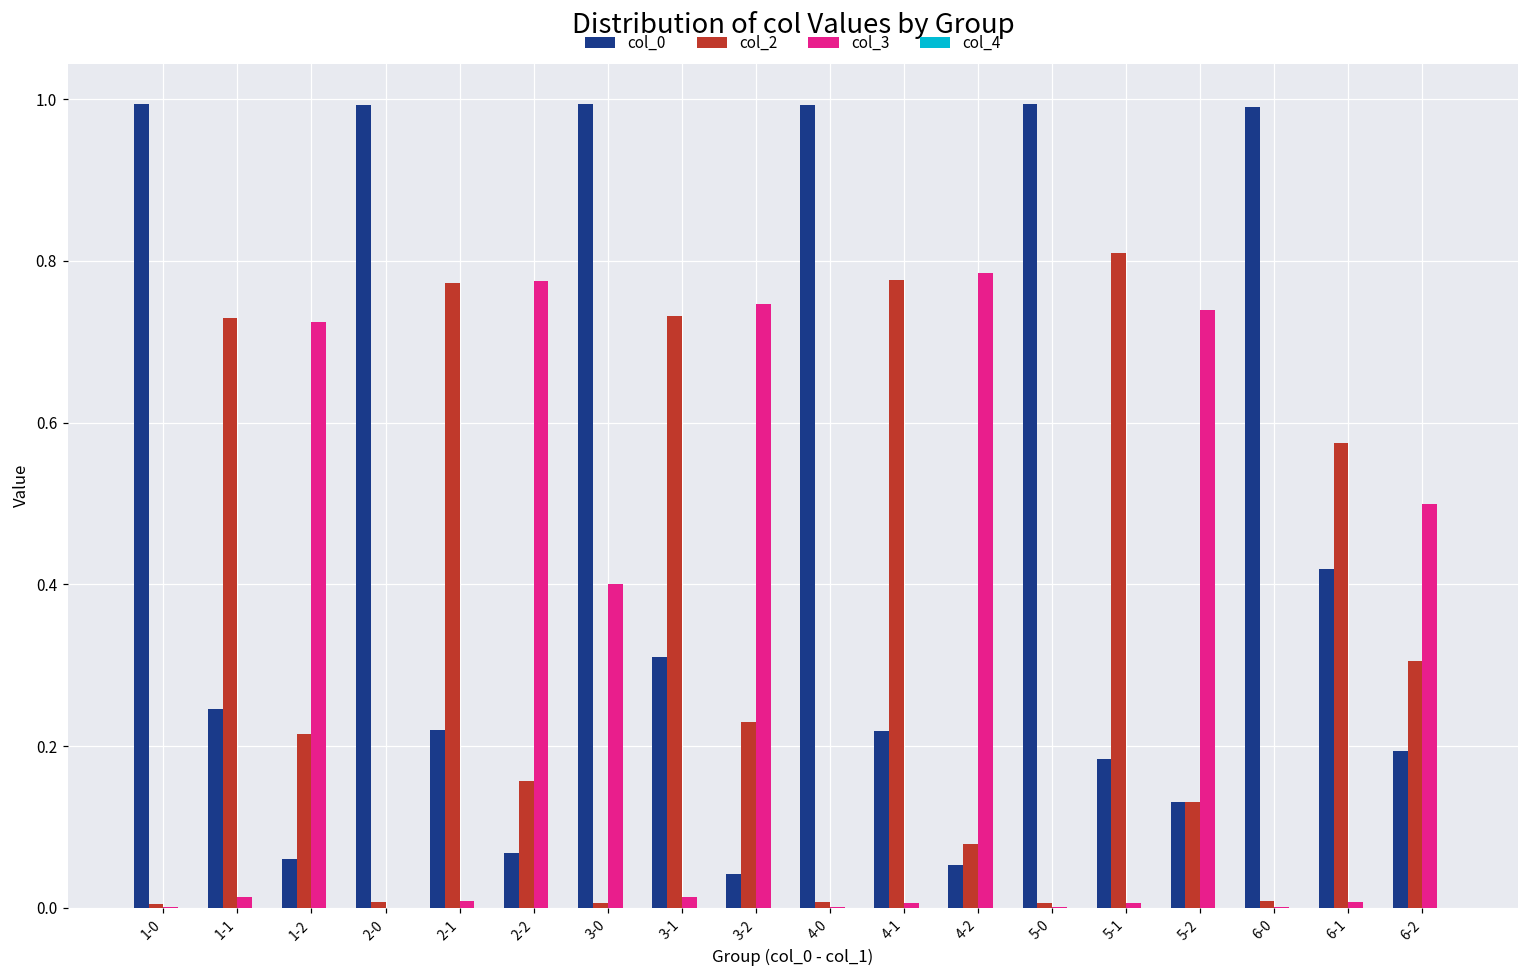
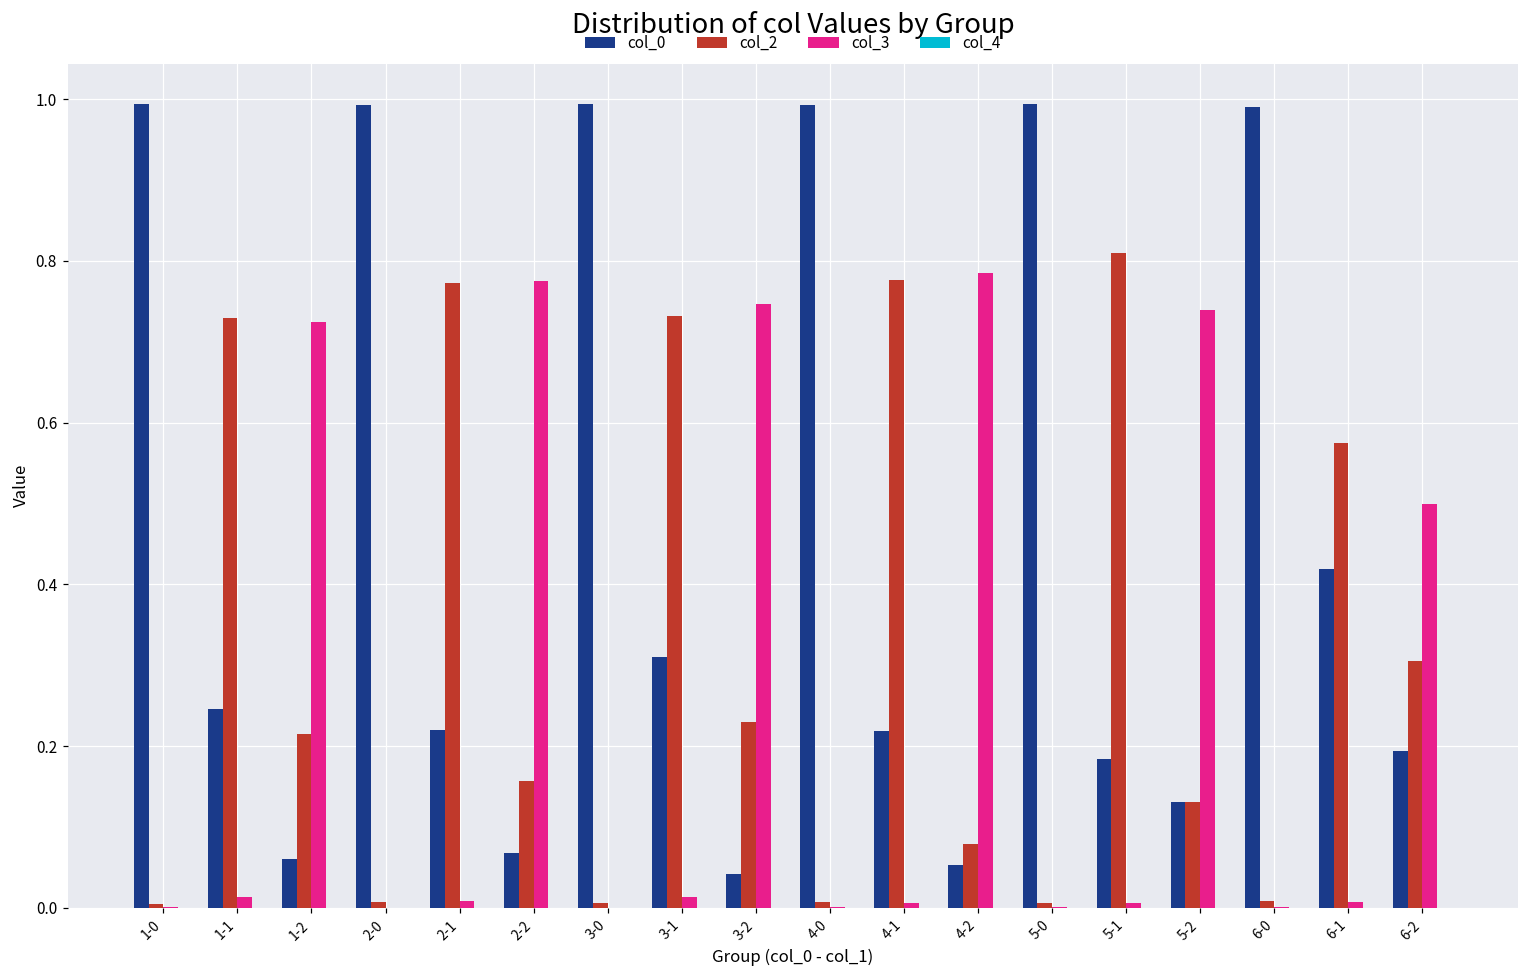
col_3, 3-0: 0.4 -> 0.0
